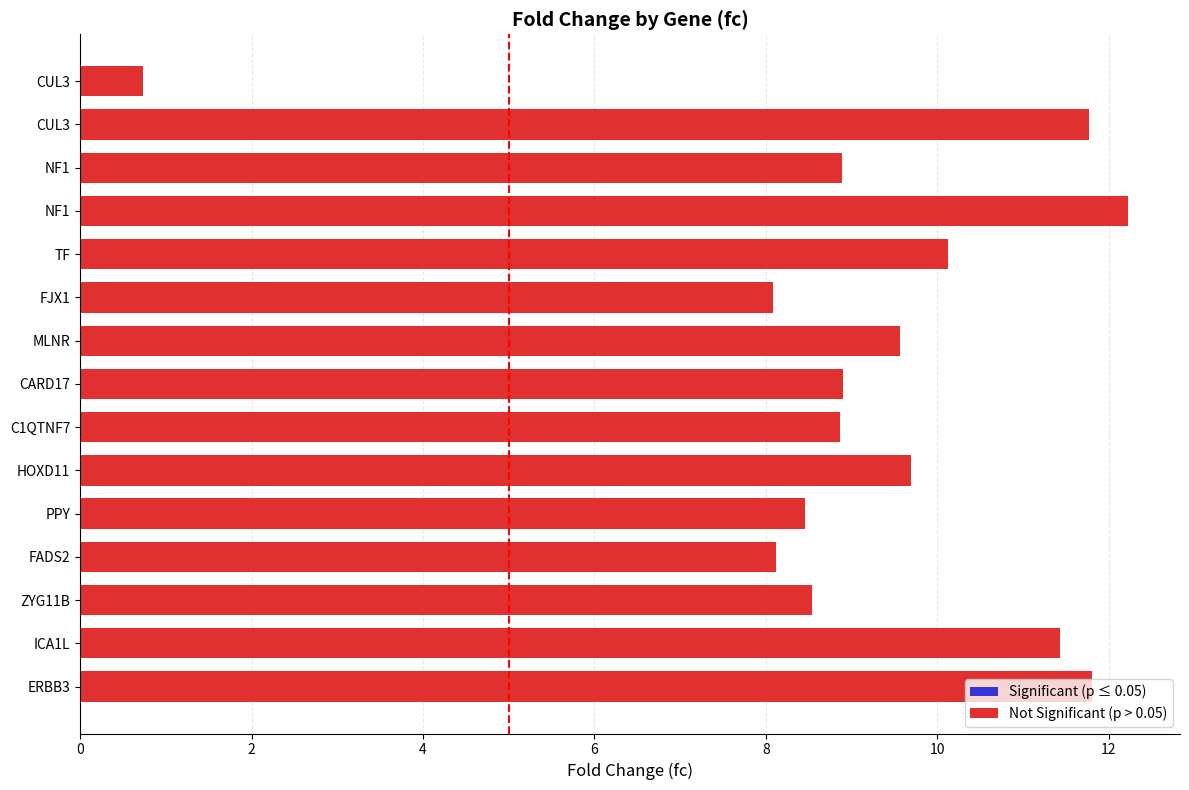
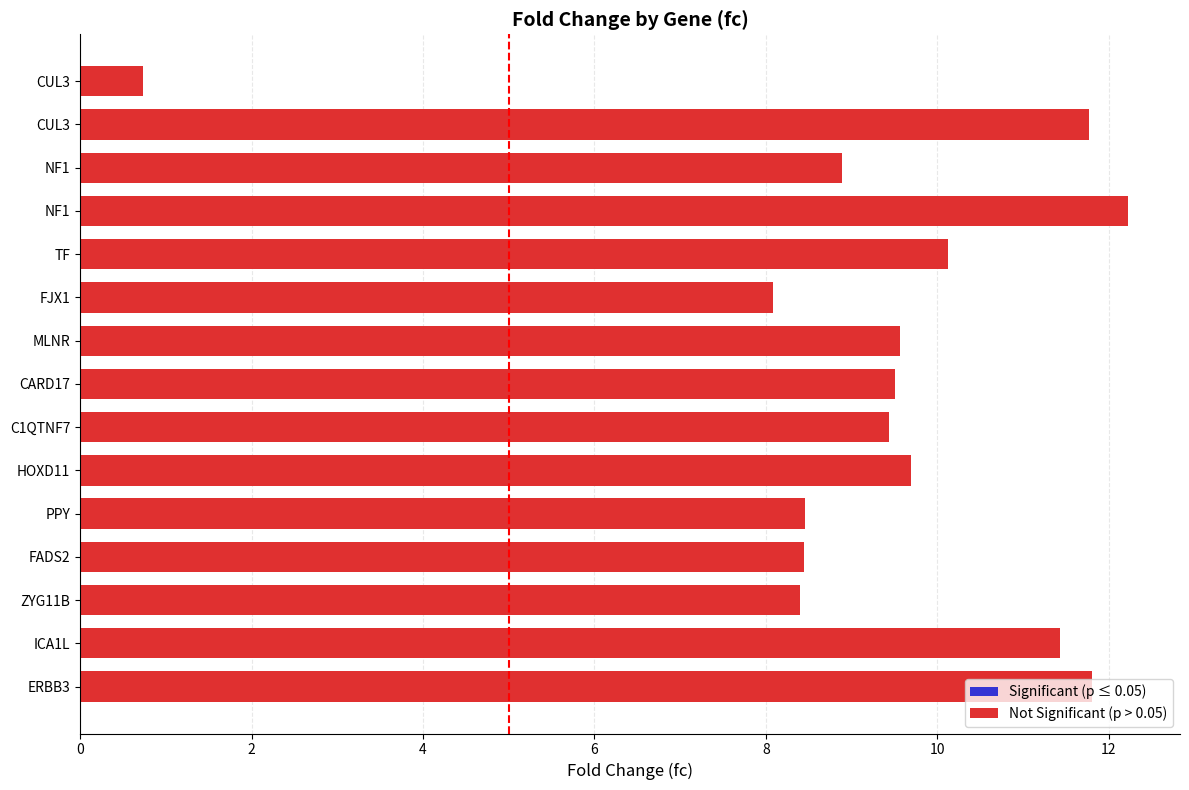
CARD17: 8.9 -> 9.5
C1QTNF7: 8.9 -> 9.4
FADS2: 8.1 -> 8.4
ZYG11B: 8.5 -> 8.4
